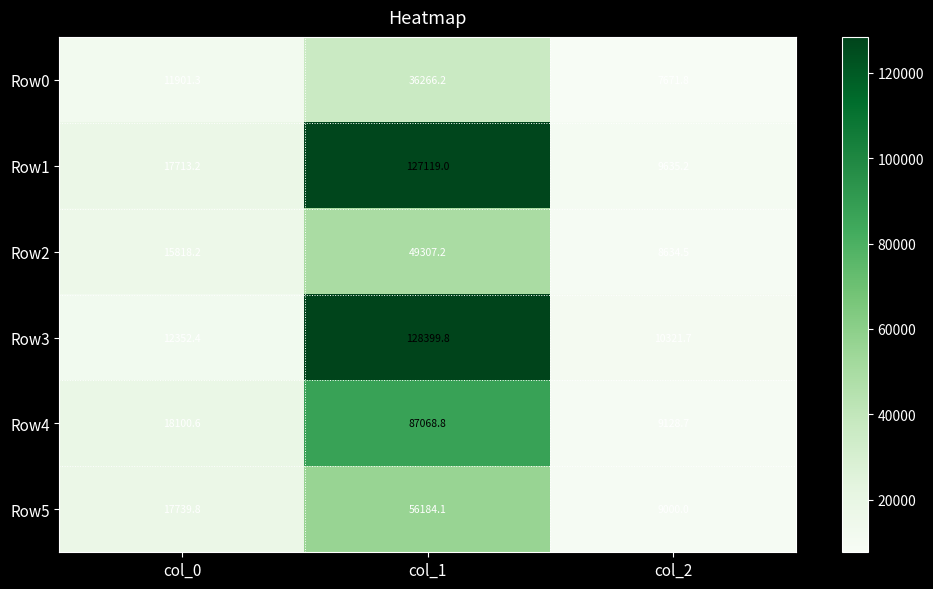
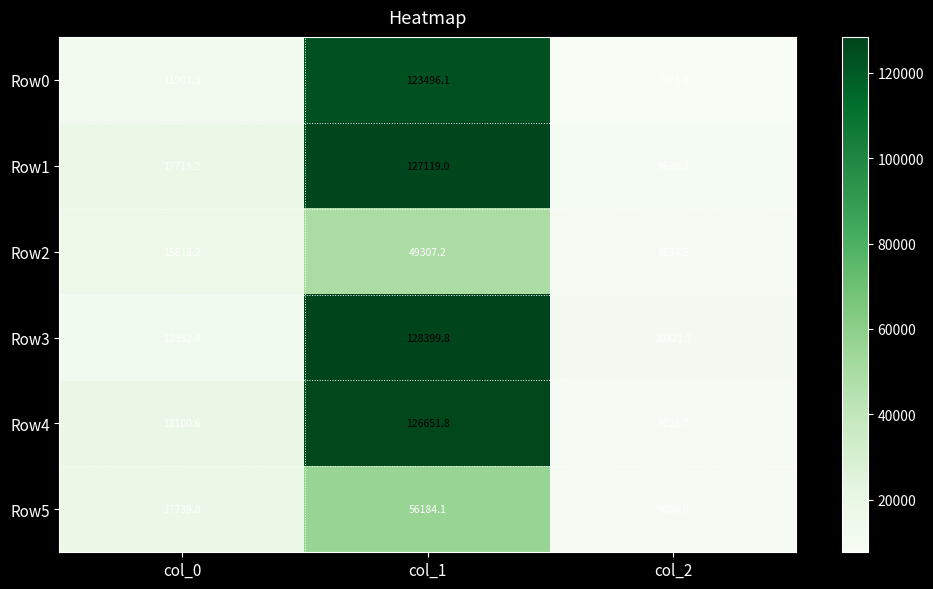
Row0, col_1: 36266.2 -> 123496.1
Row4, col_1: 87068.8 -> 126651.8
